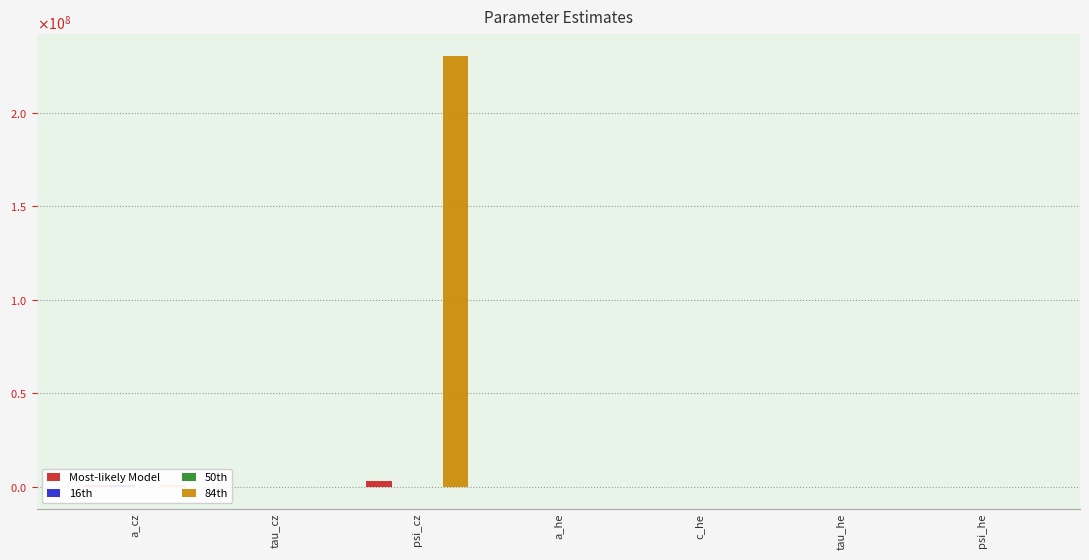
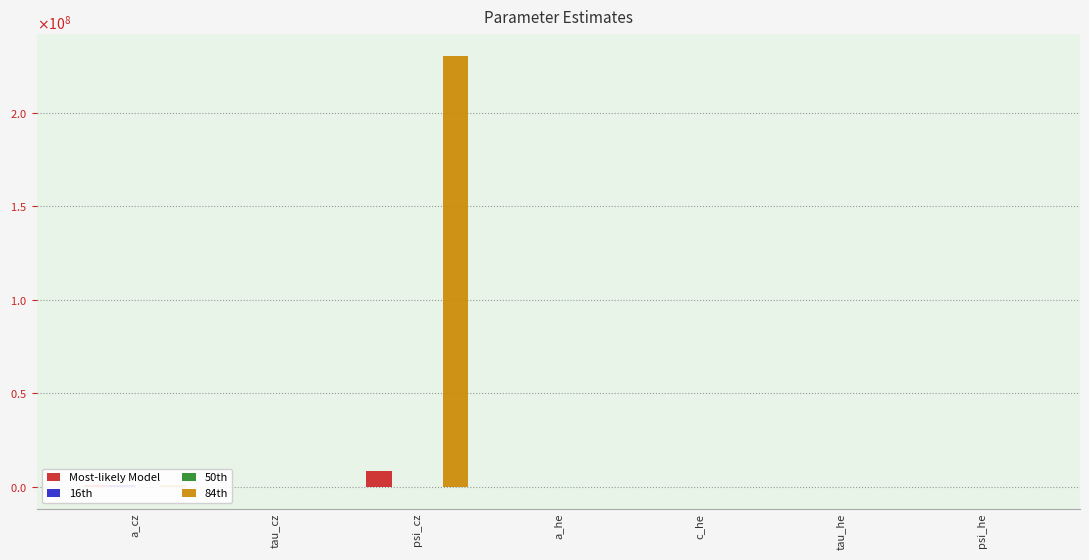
Most-likely Model, psi_cz: 3000000 -> 8000000
